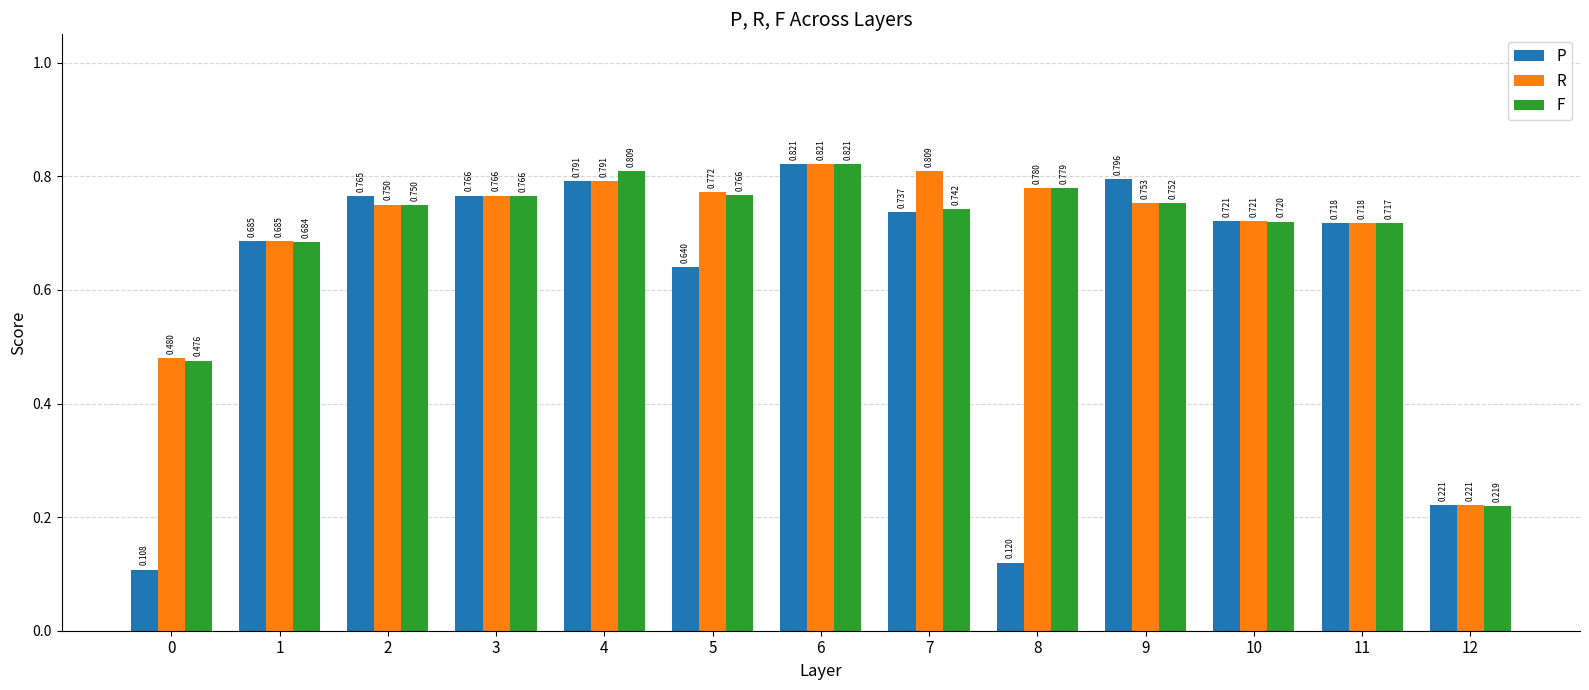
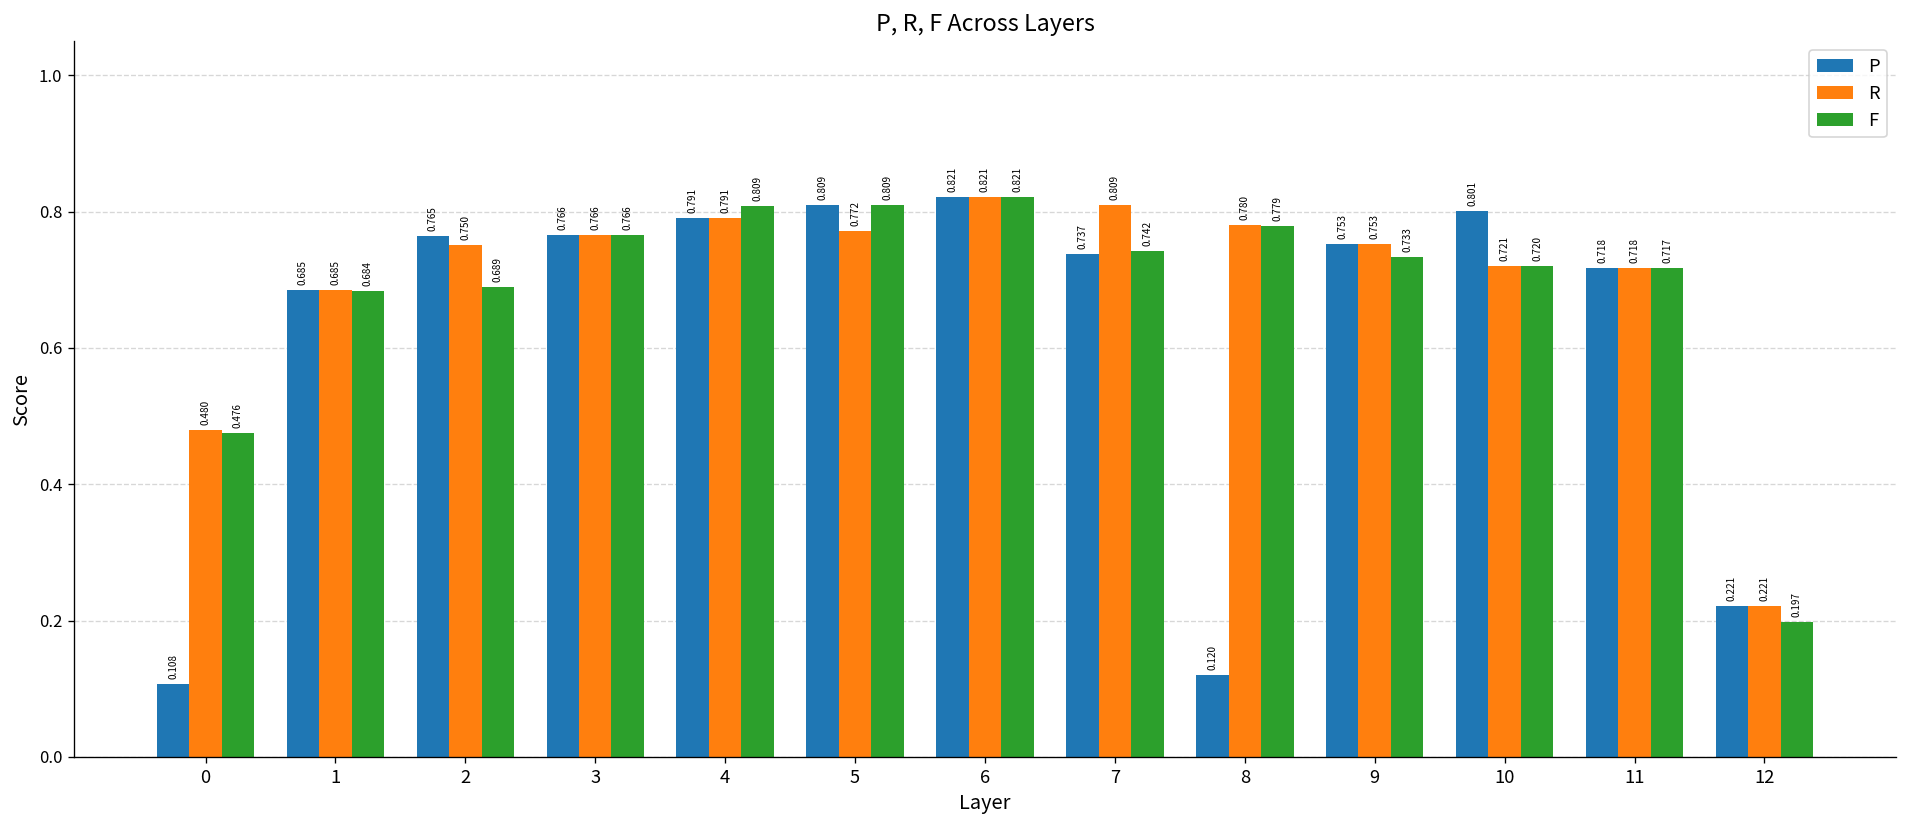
F, 2: 0.750 -> 0.689
P, 5: 0.640 -> 0.809
F, 5: 0.766 -> 0.809
P, 9: 0.796 -> 0.753
F, 9: 0.752 -> 0.733
P, 10: 0.721 -> 0.801
F, 12: 0.219 -> 0.197
